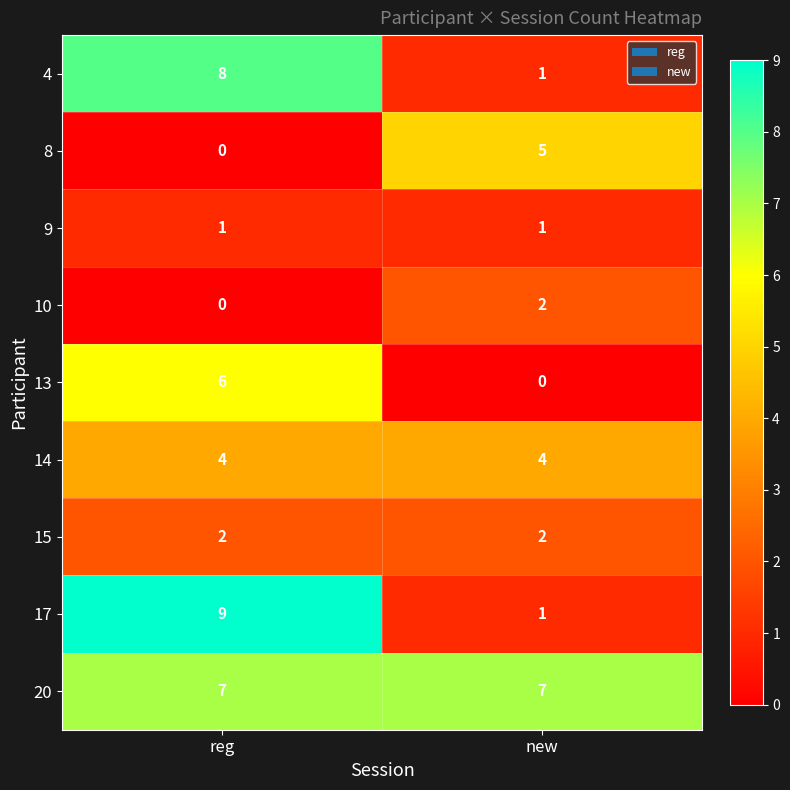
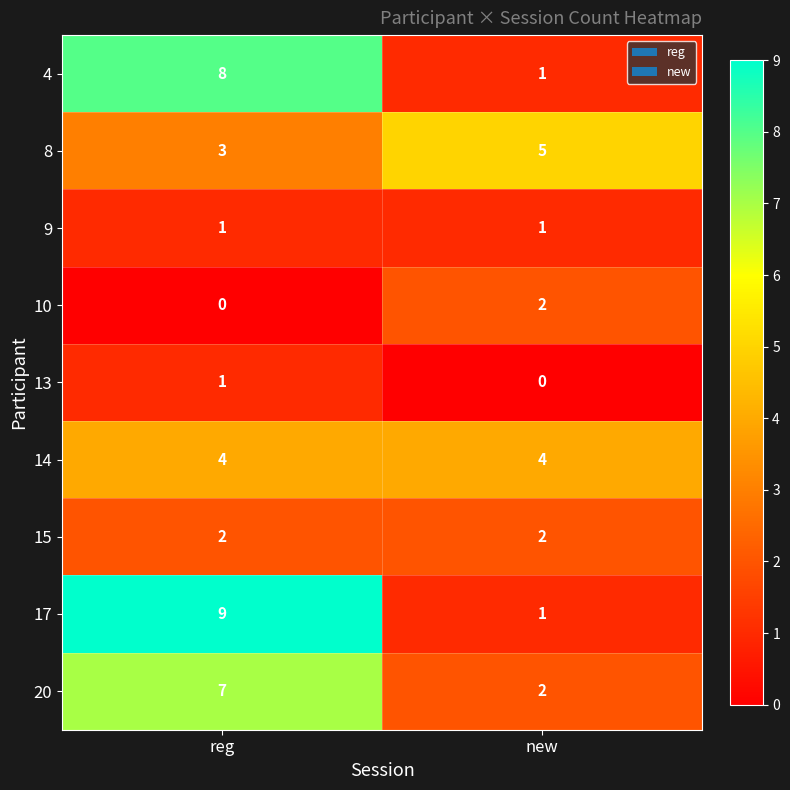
8, reg: 0 -> 3
13, reg: 6 -> 1
20, new: 7 -> 2
